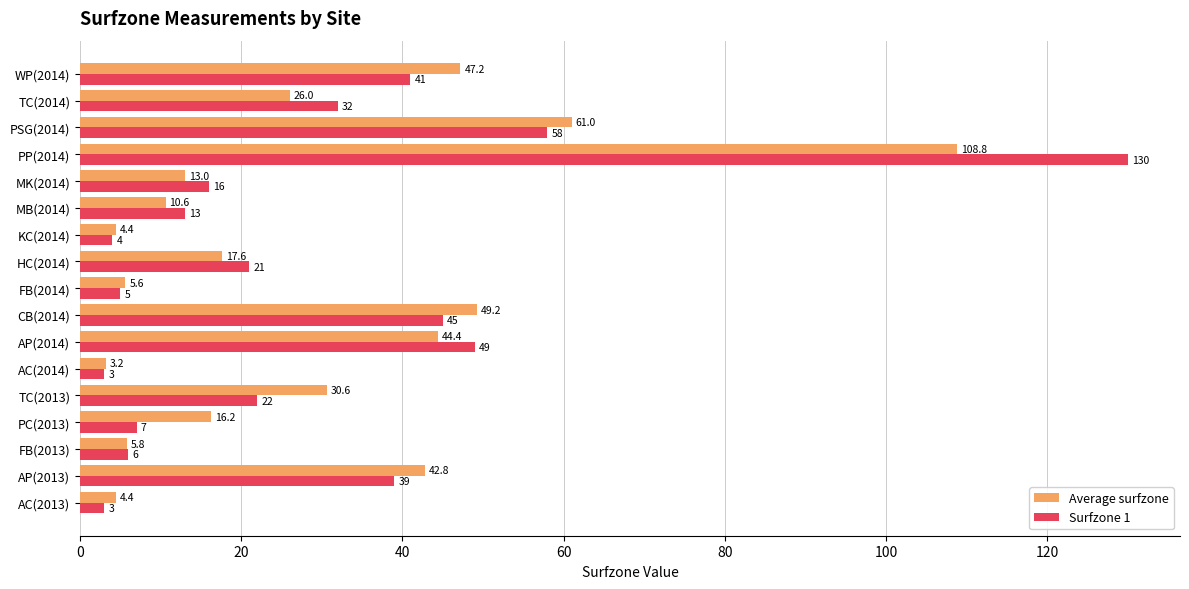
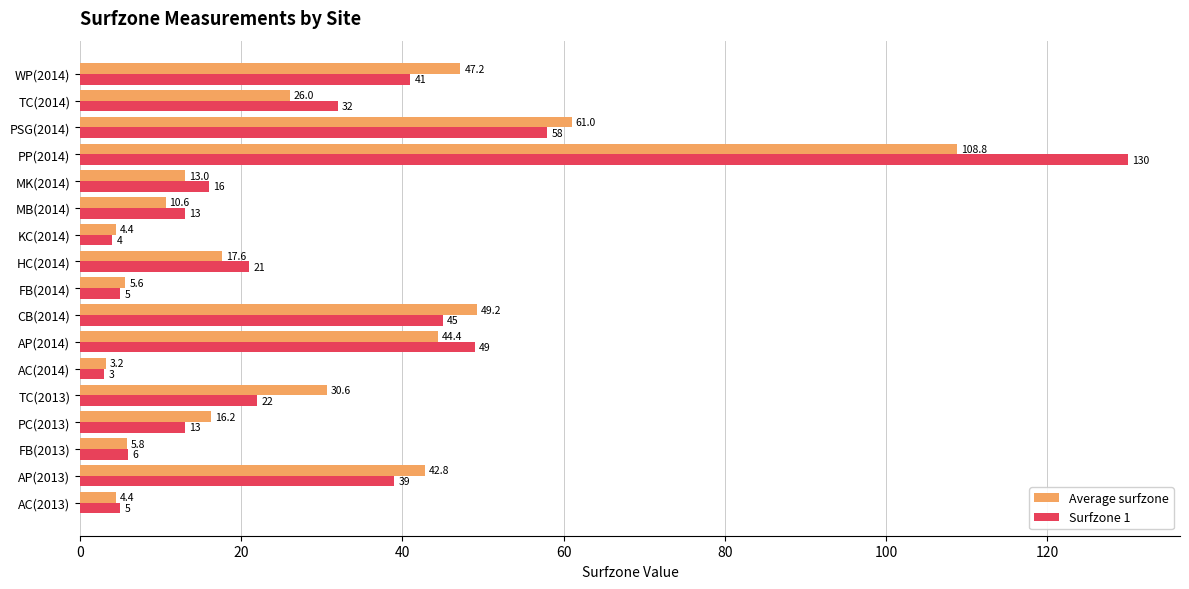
Surfzone 1, PC(2013): 7 -> 13
Surfzone 1, AC(2013): 3 -> 5
